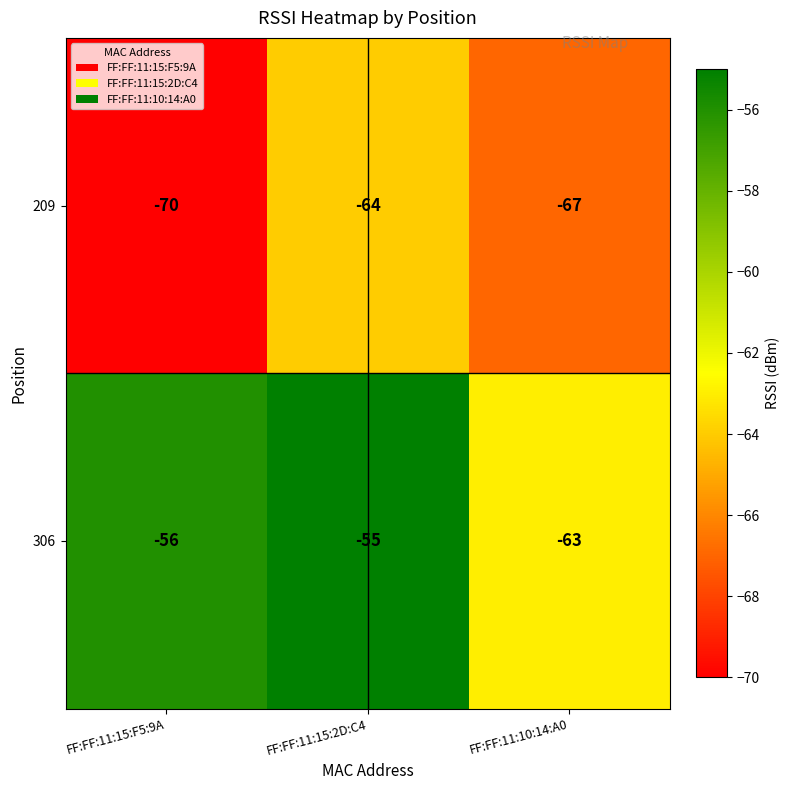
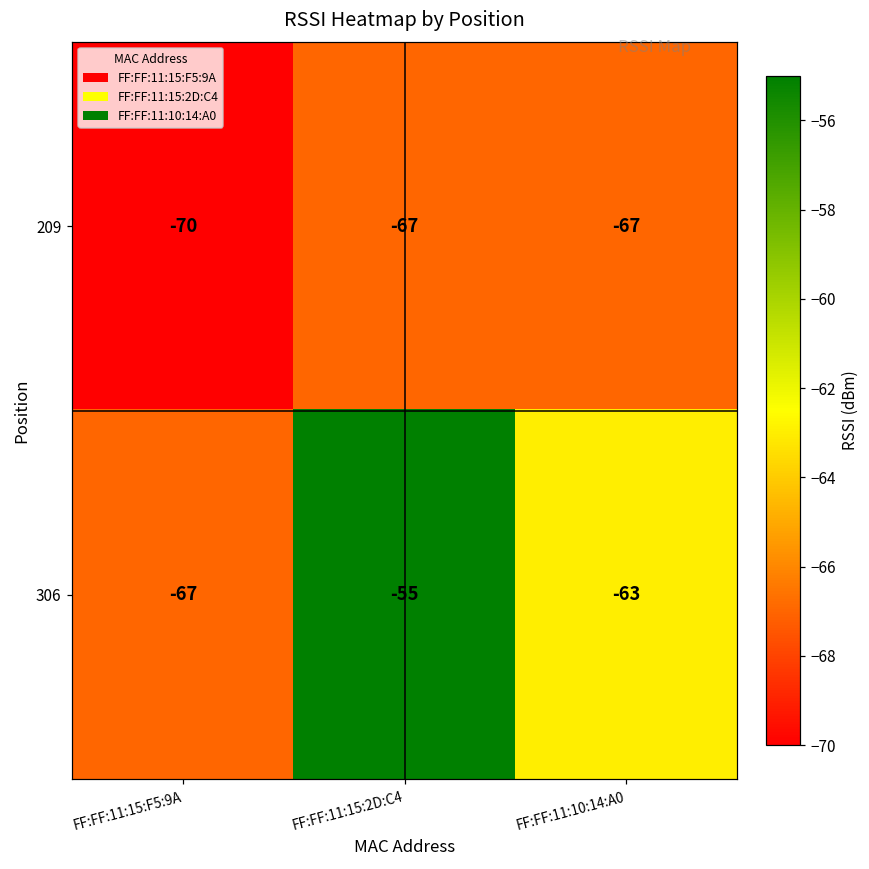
209, FF:FF:11:15:2D:C4: -64 -> -67
306, FF:FF:11:15:F5:9A: -56 -> -67
